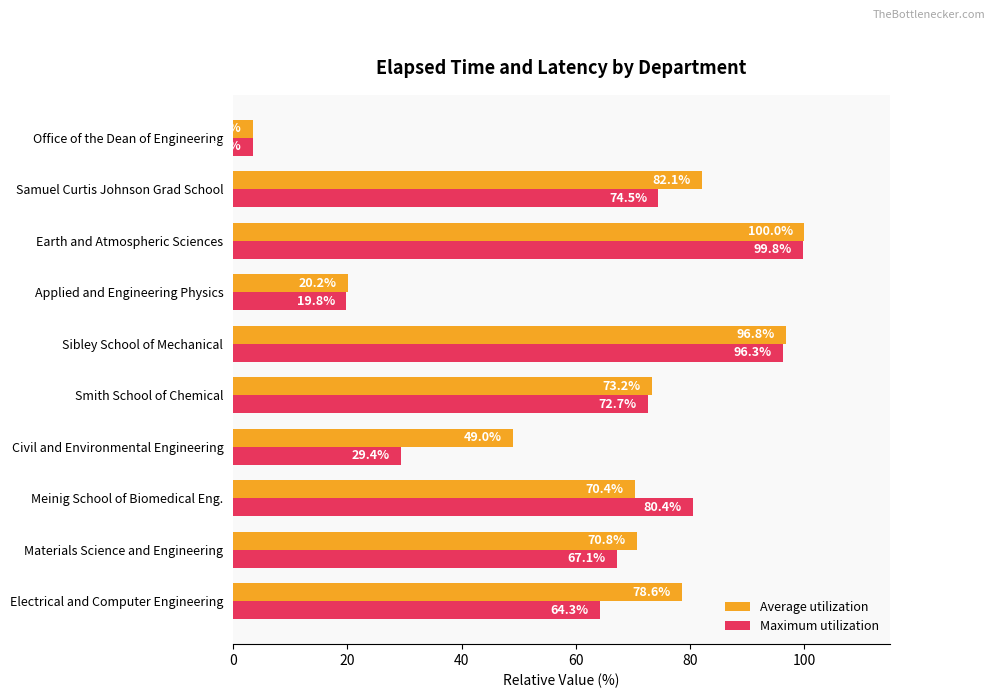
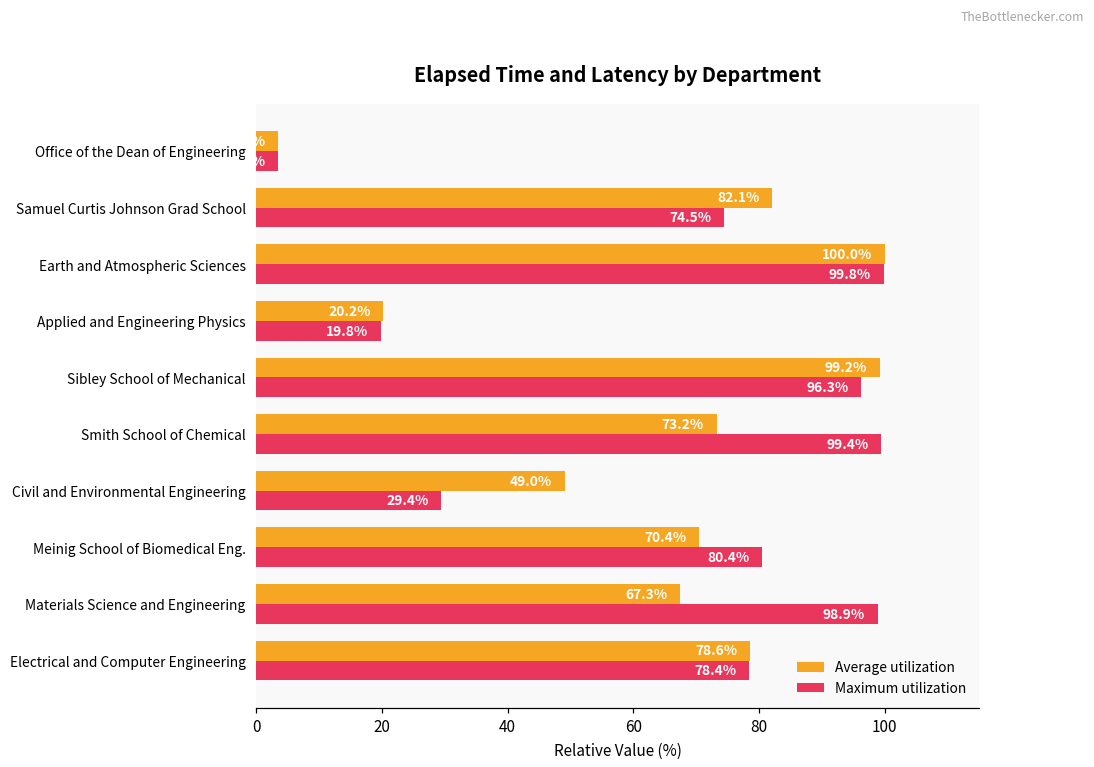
Average utilization, Sibley School of Mechanical: 96.8% -> 99.2%
Maximum utilization, Smith School of Chemical: 72.7% -> 99.4%
Average utilization, Materials Science and Engineering: 70.8% -> 67.3%
Maximum utilization, Materials Science and Engineering: 67.1% -> 98.9%
Maximum utilization, Electrical and Computer Engineering: 64.3% -> 78.4%
